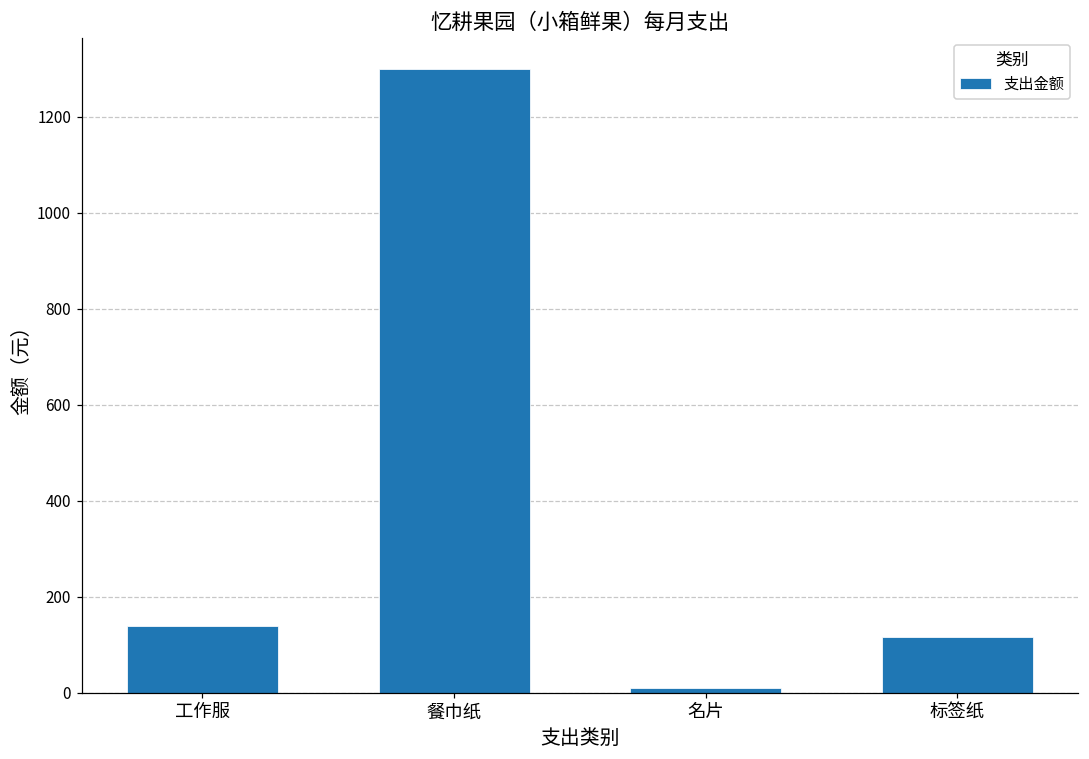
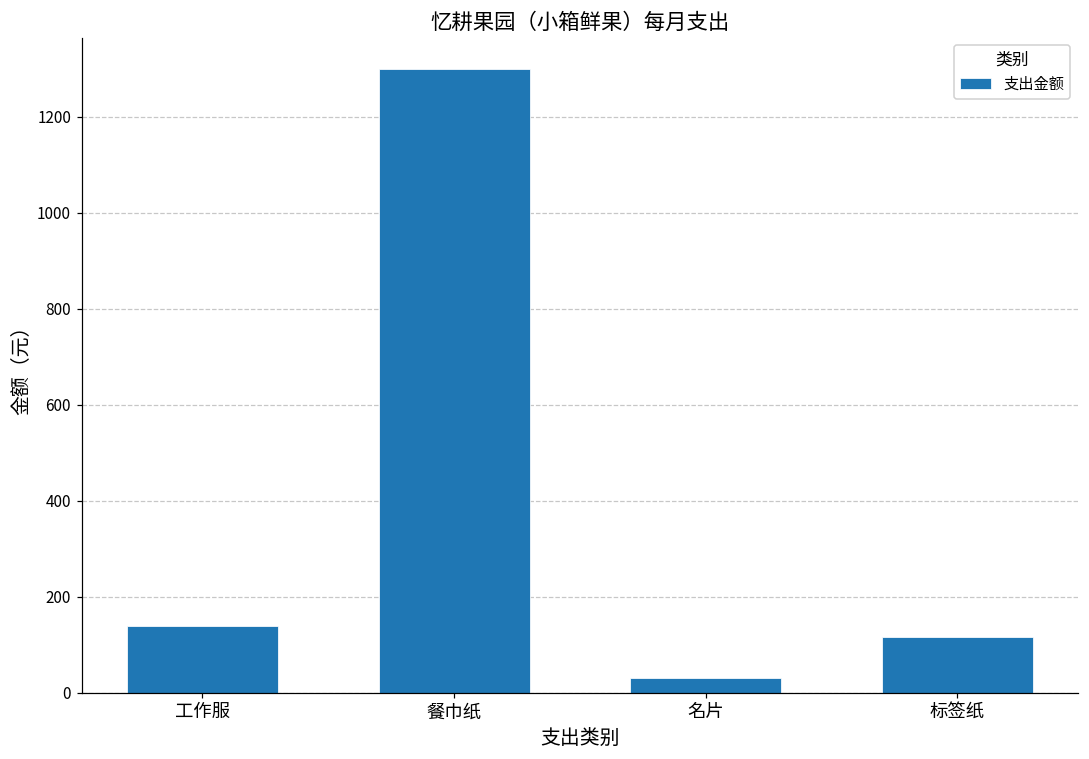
名片: 10 -> 30
